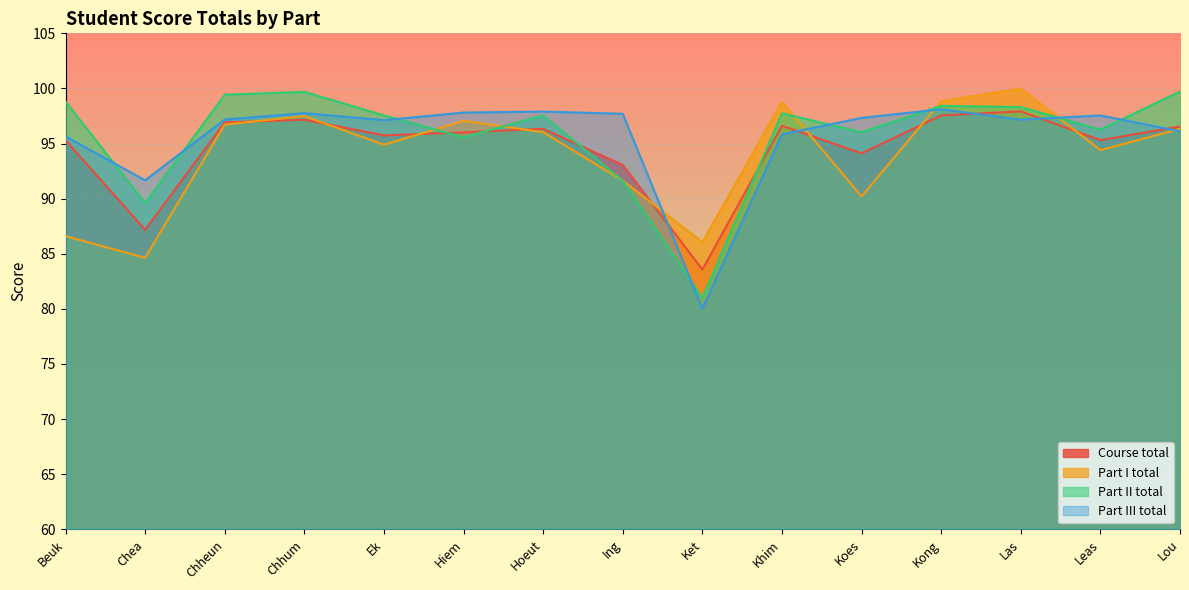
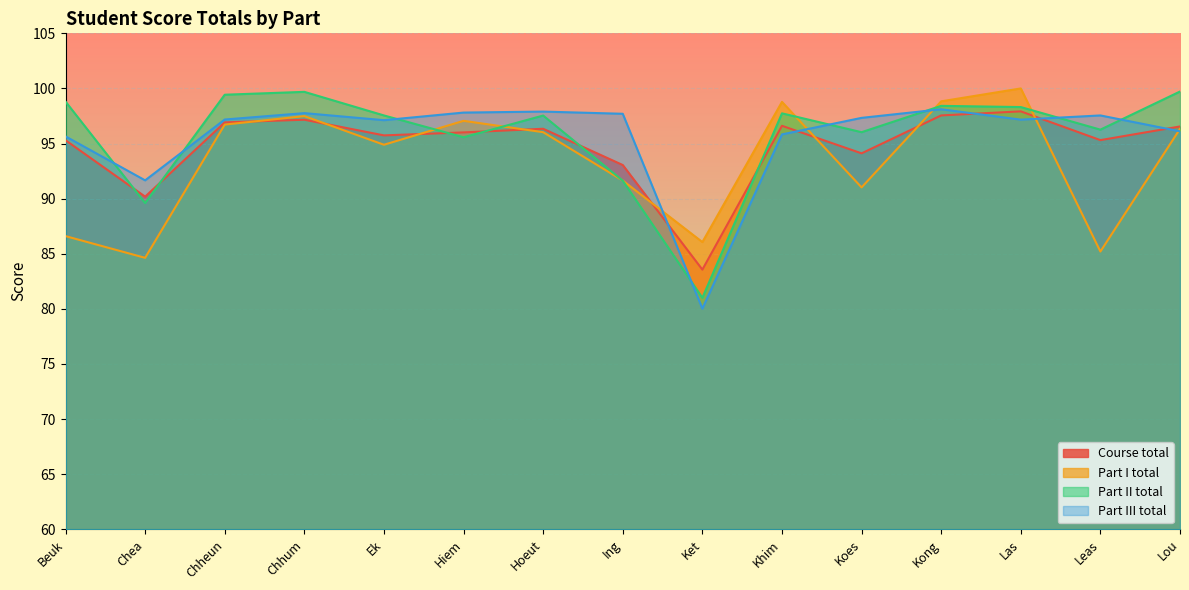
Course total, Chea: 87.2 -> 90.2
Part I total, Koes: 90.2 -> 91.0
Part I total, Leas: 94.4 -> 85.2
